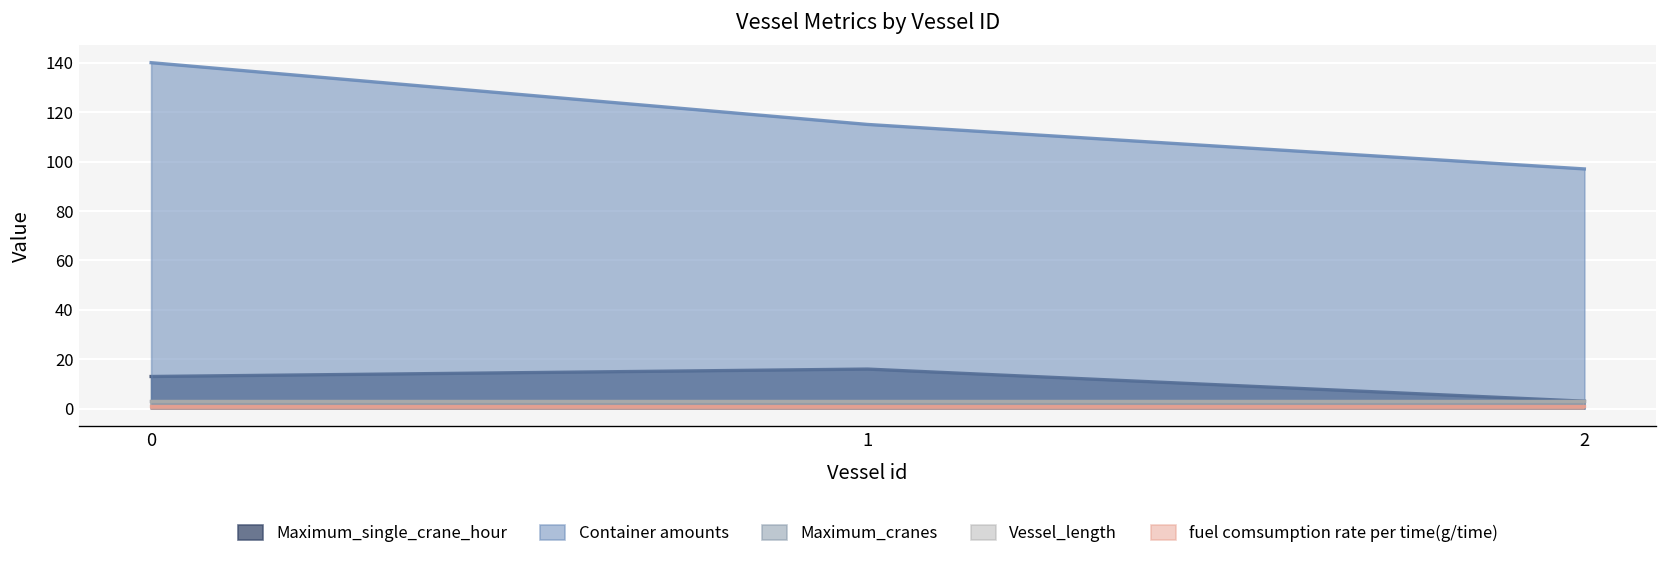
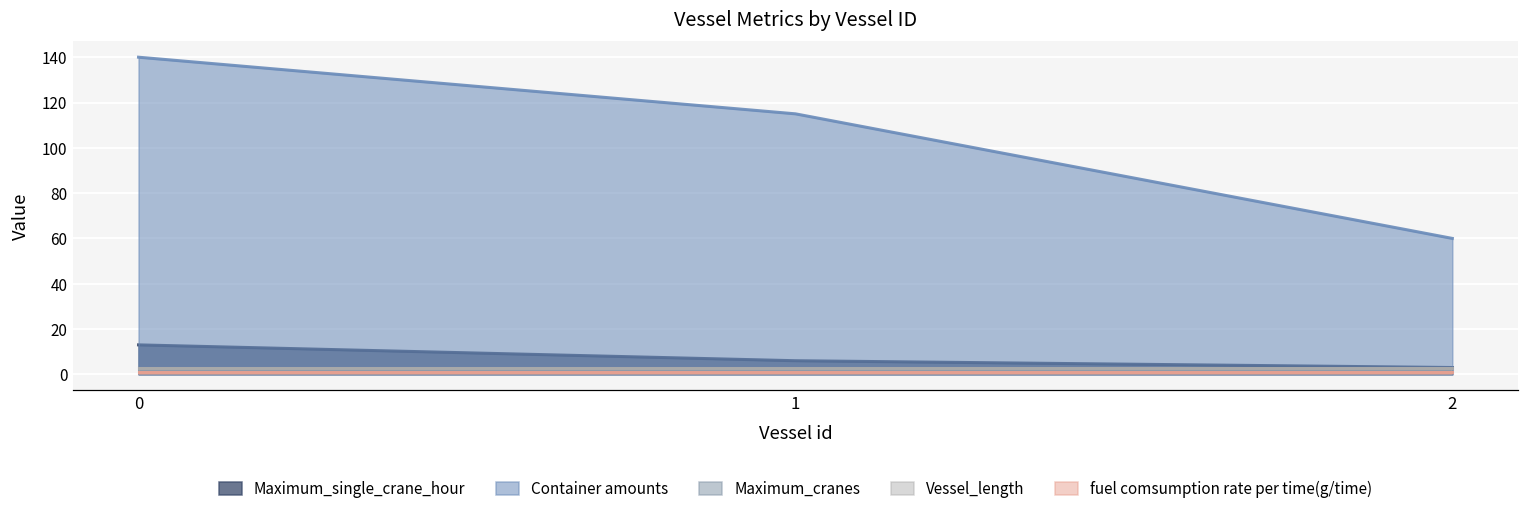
Maximum_single_crane_hour, 1: 16 -> 6
Container amounts, 2: 97 -> 60
